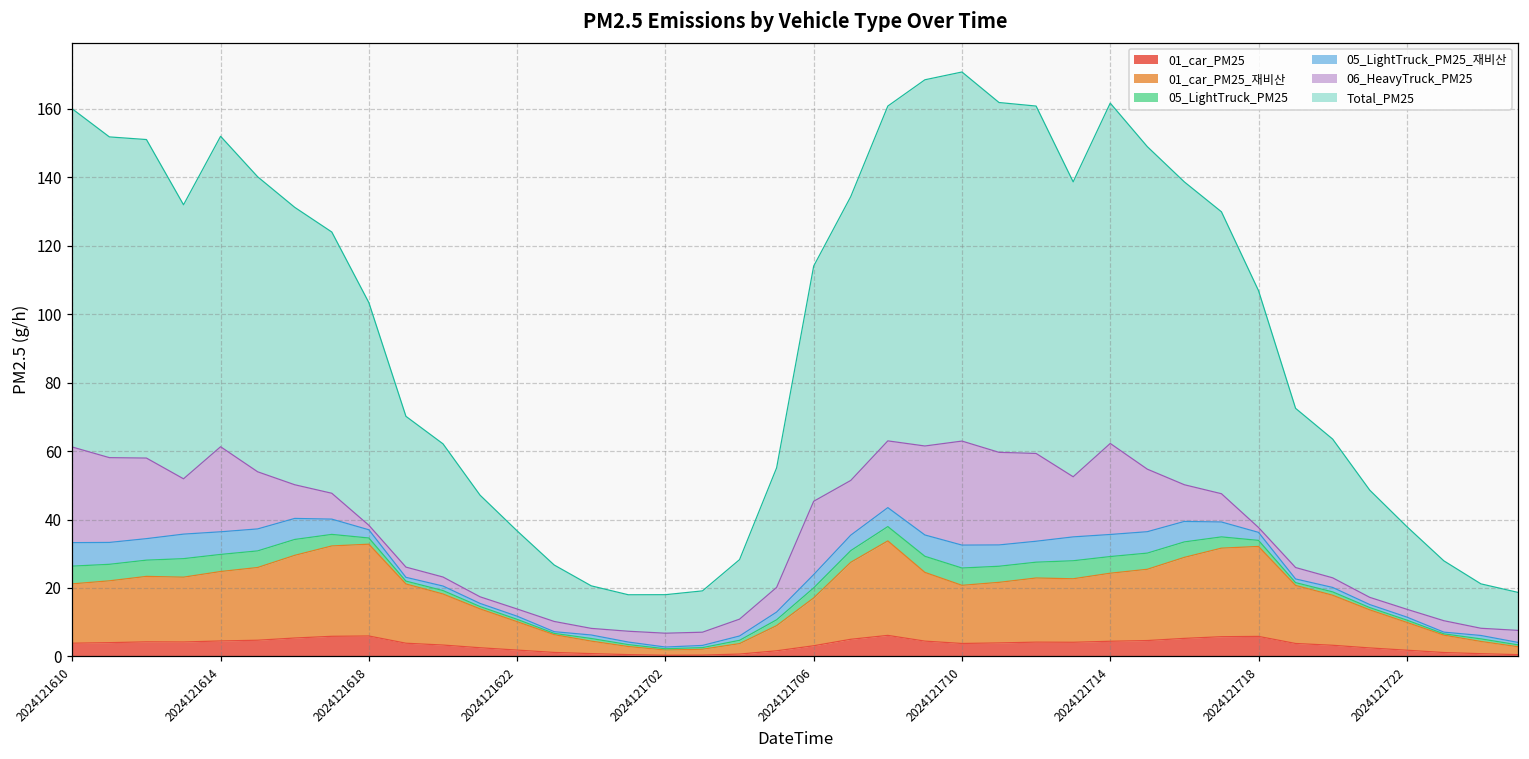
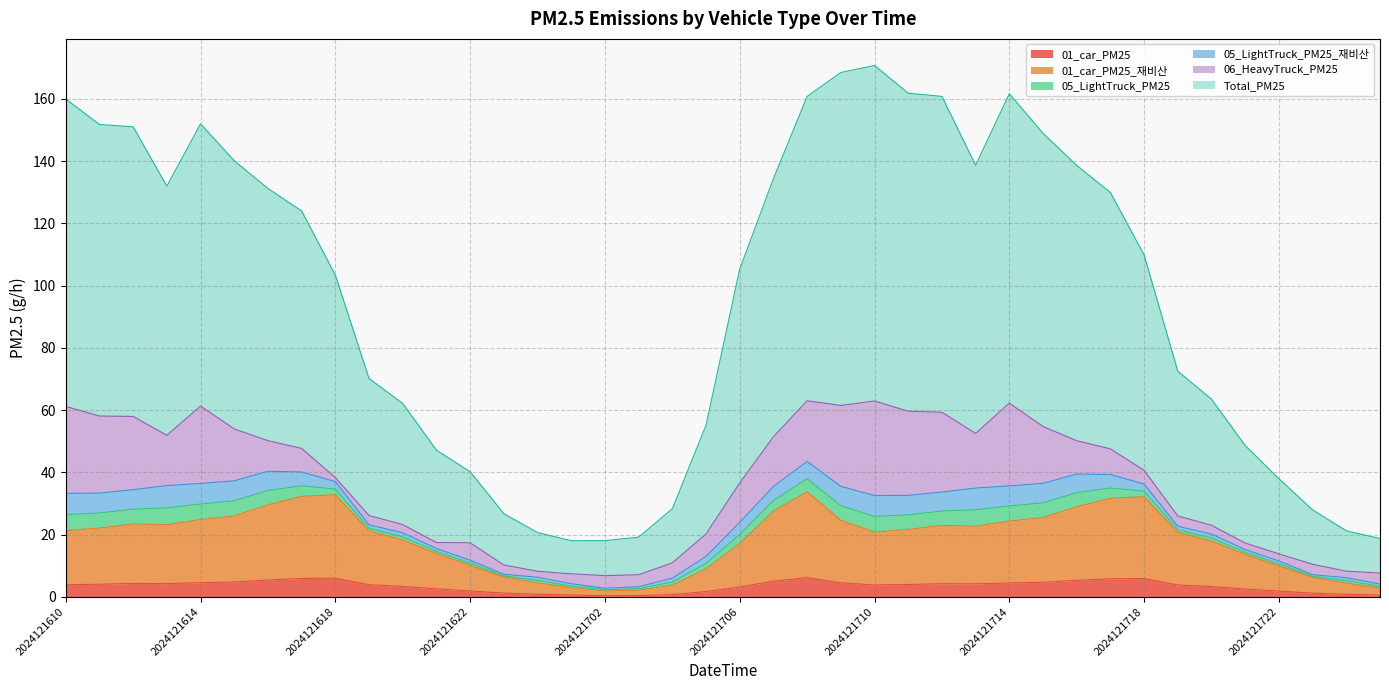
06_HeavyTruck_PM25, 2024121622: 2 -> 6
06_HeavyTruck_PM25, 2024121706: 21 -> 13
06_HeavyTruck_PM25, 2024121718: 1 -> 4
